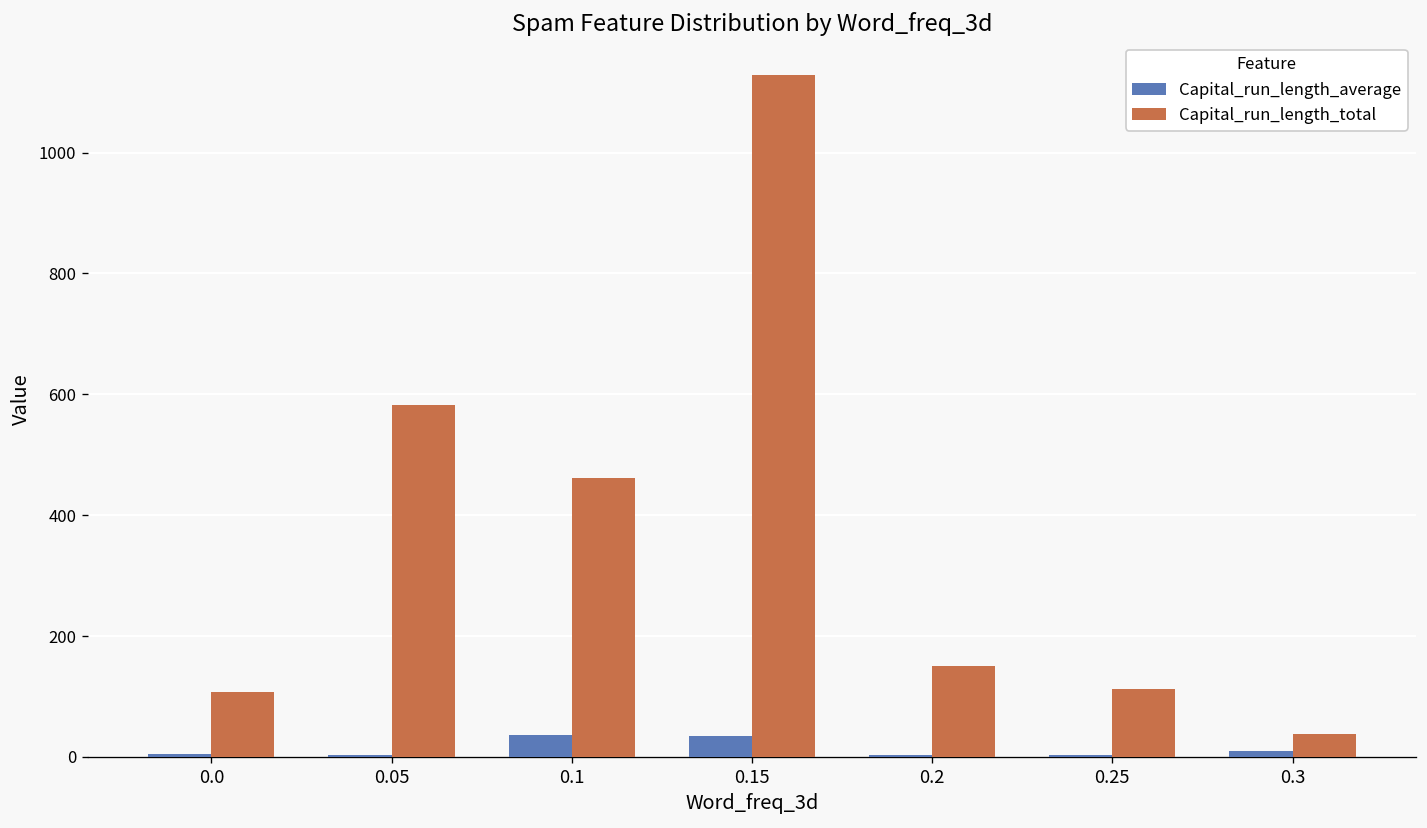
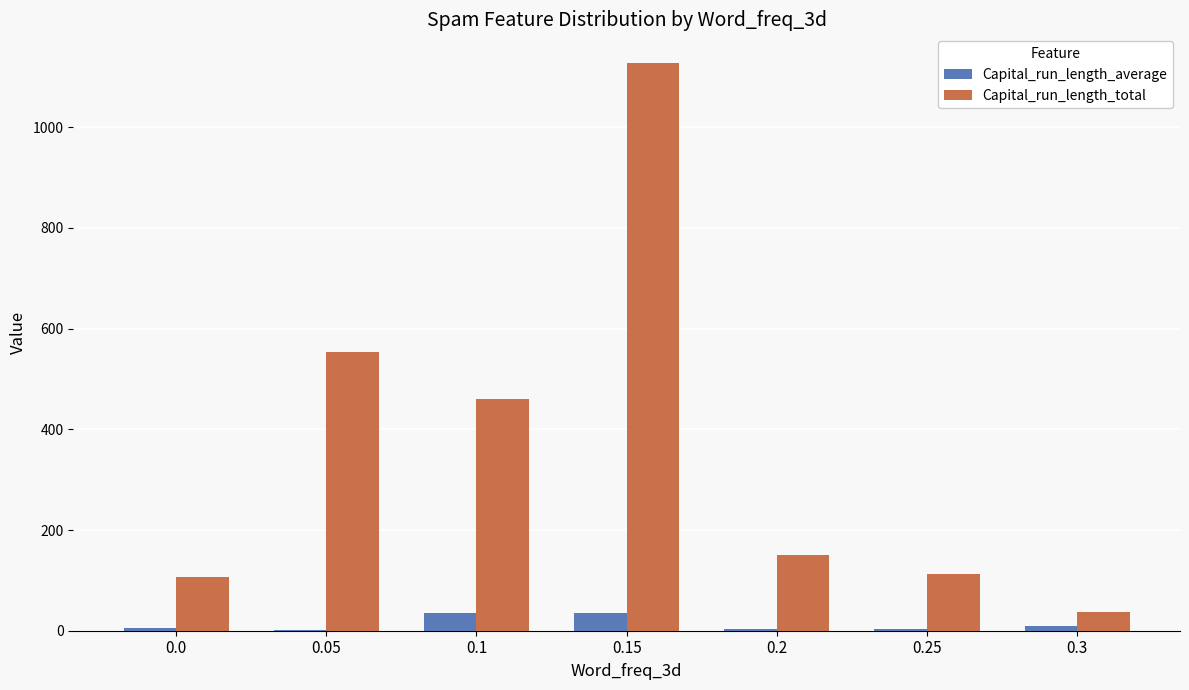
Capital_run_length_total, 0.05: 580 -> 550
